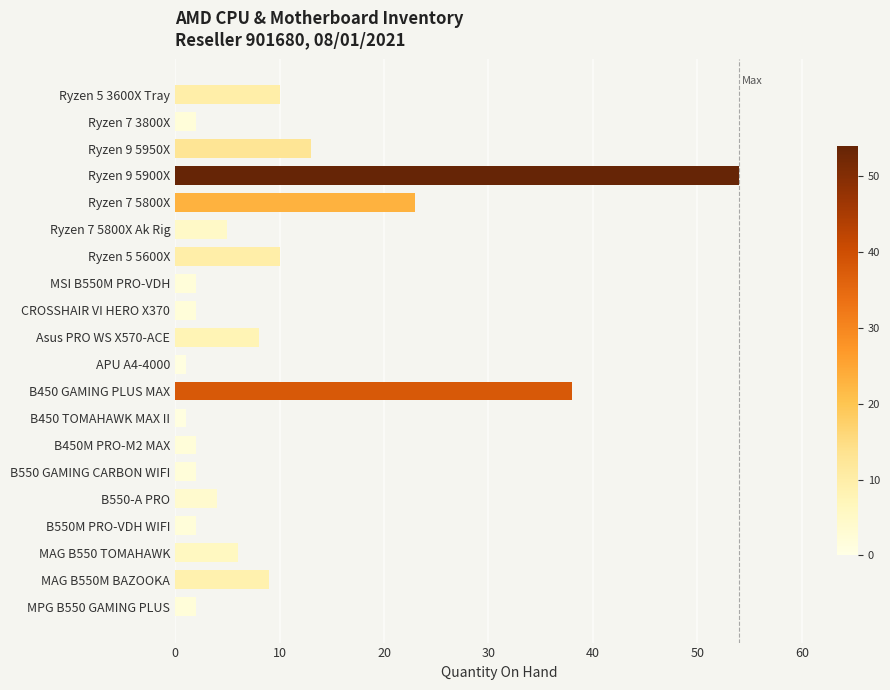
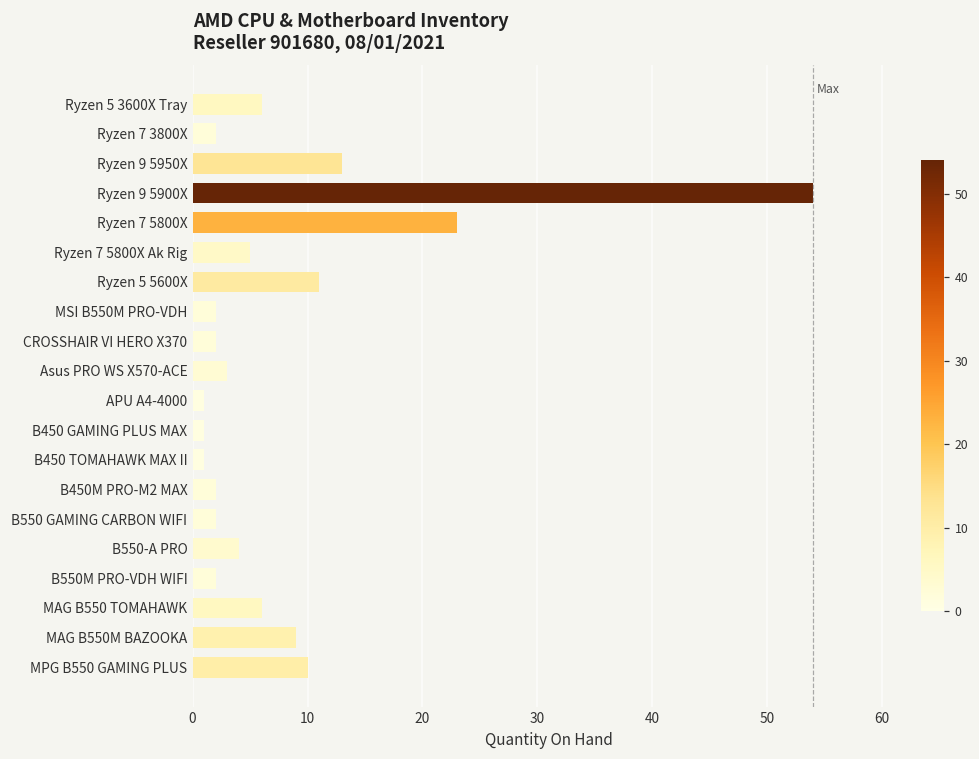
Ryzen 5 3600X Tray: 10 -> 6
Ryzen 5 5600X: 10 -> 11
Asus PRO WS X570-ACE: 8 -> 3
B450 GAMING PLUS MAX: 38 -> 1
MPG B550 GAMING PLUS: 2 -> 10
